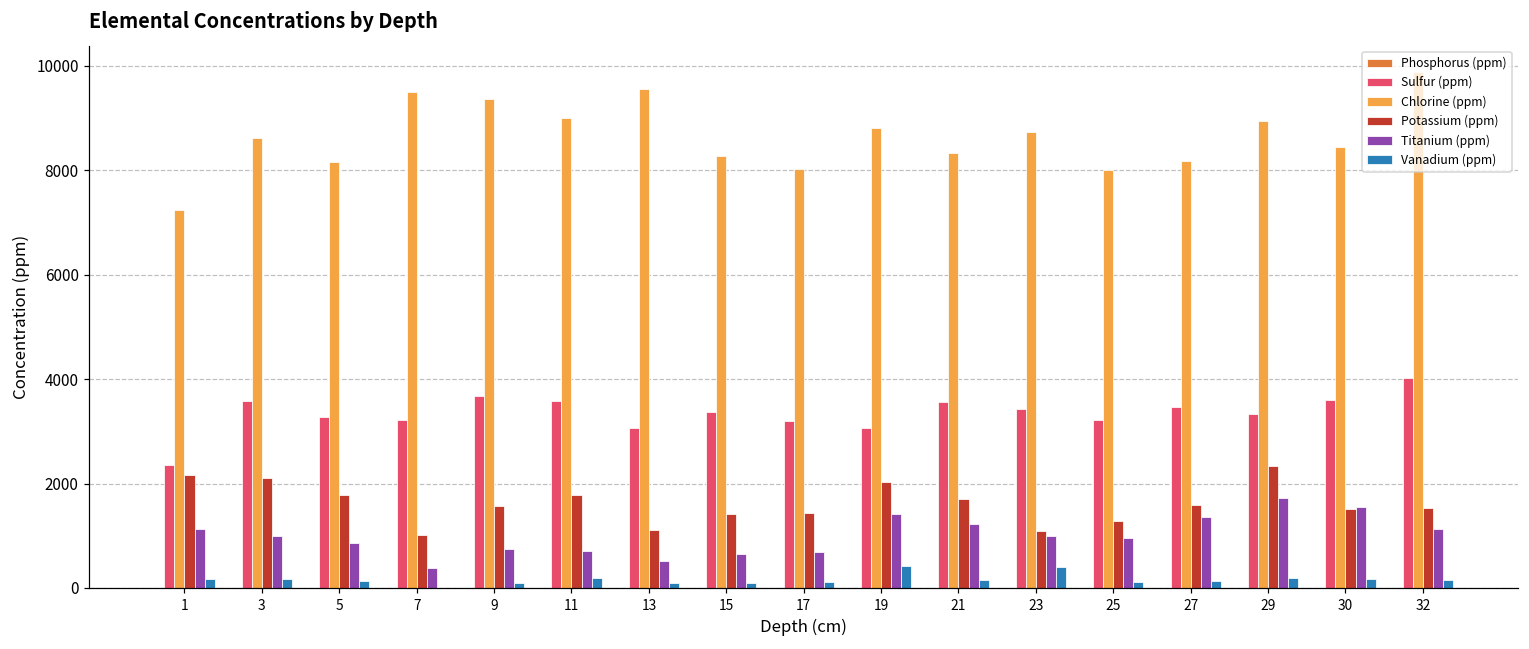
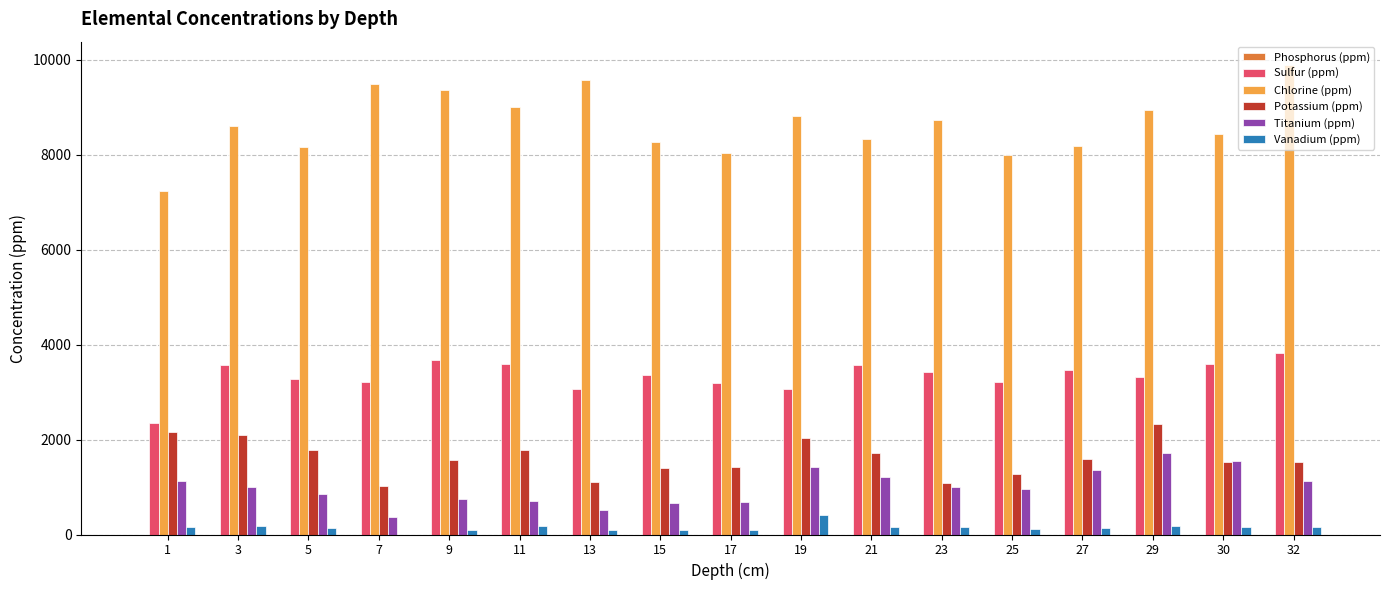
Vanadium (ppm), 23: 400 -> 200
Sulfur (ppm), 32: 4000 -> 3800
